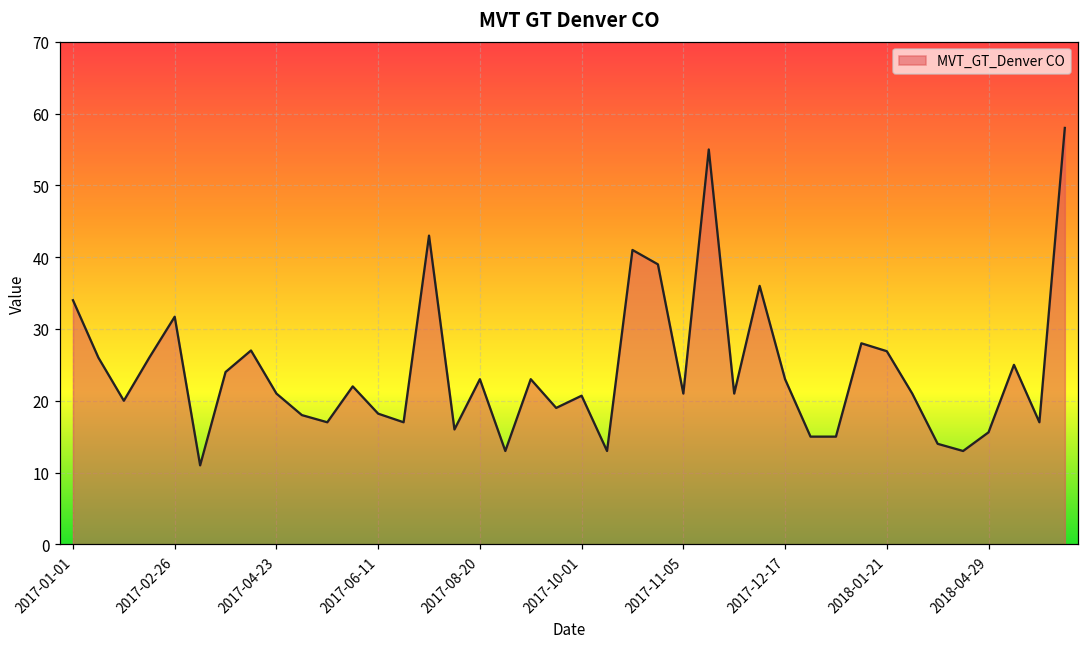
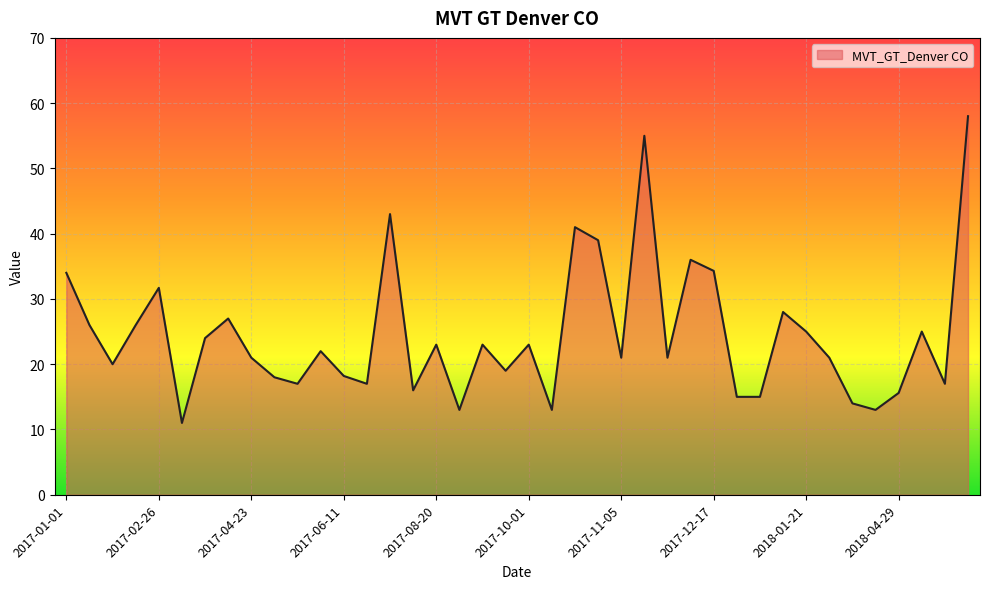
2017-10-01: 21 -> 23
2017-12-17: 23 -> 34
2018-01-21: 27 -> 25
